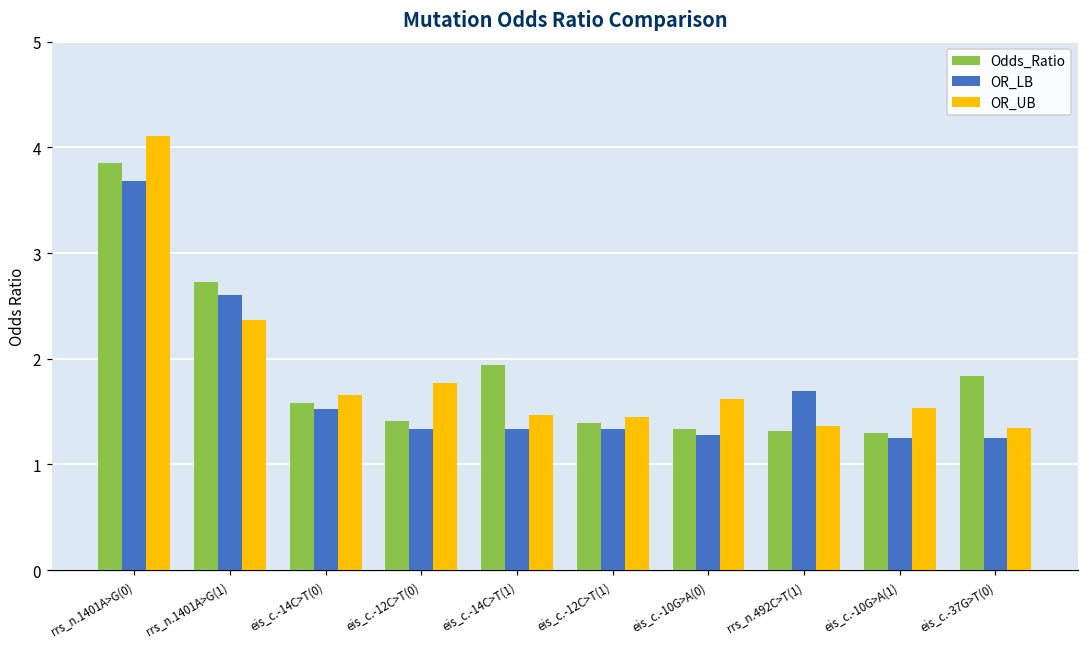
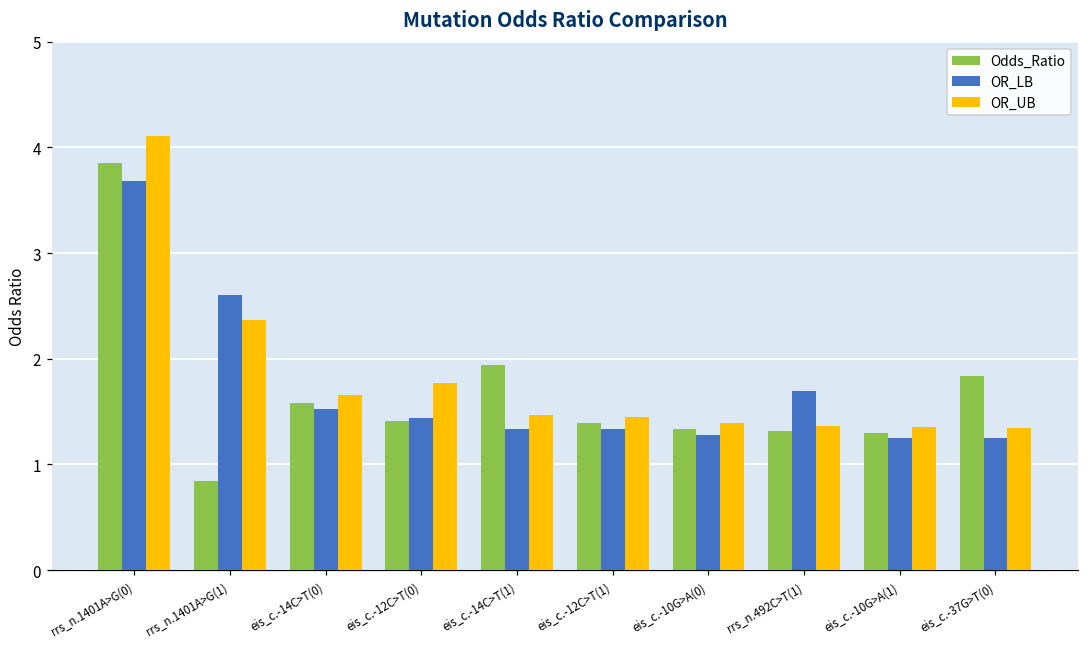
Odds_Ratio, rrs_n.1401A>G(1): 2.7 -> 0.8
OR_LB, eis_c.-12C>T(0): 1.3 -> 1.4
OR_UB, eis_c.-10G>A(0): 1.6 -> 1.4
OR_UB, eis_c.-10G>A(1): 1.5 -> 1.4
